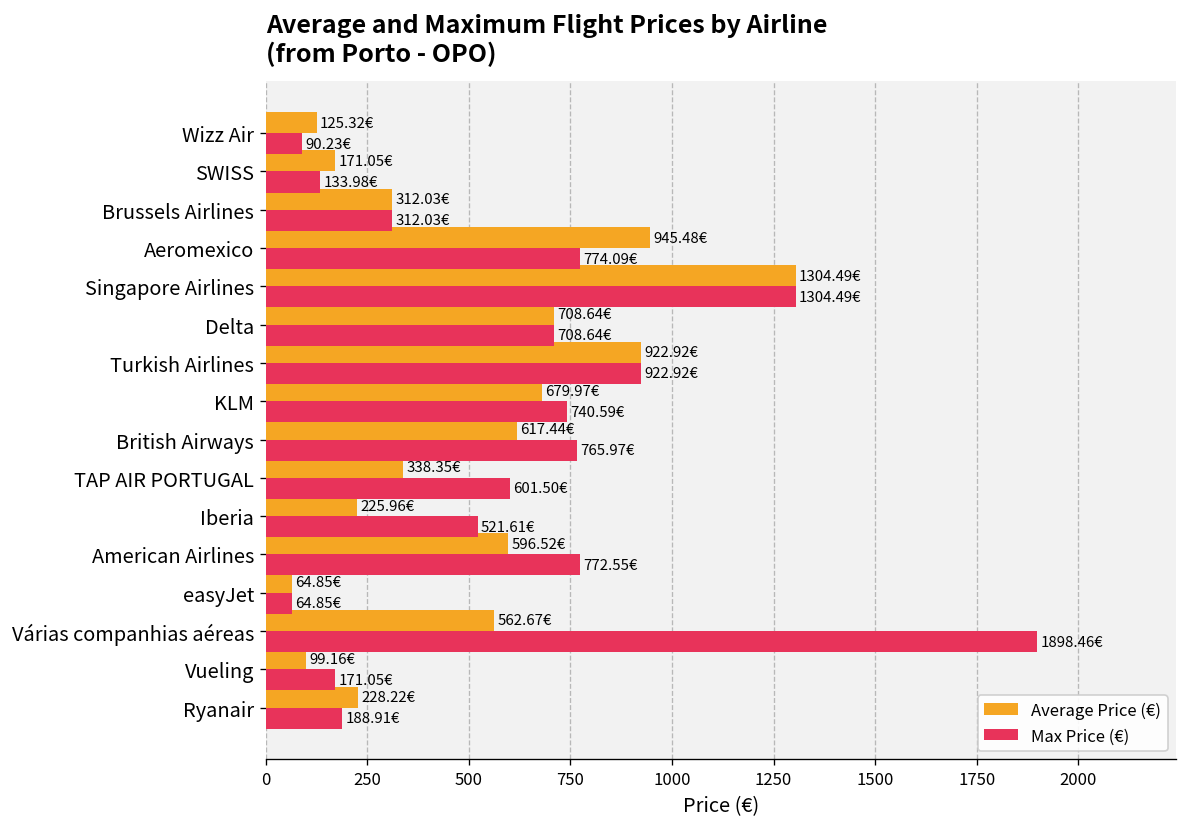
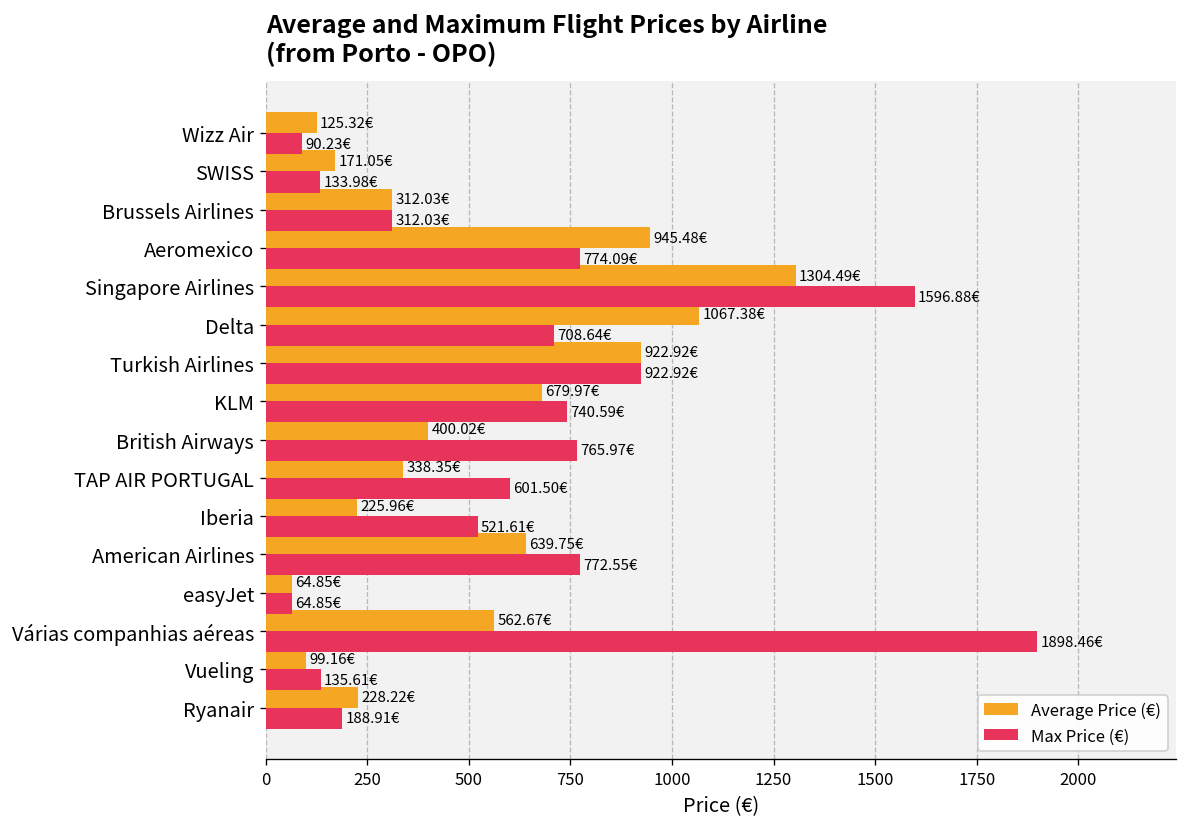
Max Price (€), Singapore Airlines: 1304.49€ -> 1596.88€
Average Price (€), Delta: 708.64€ -> 1067.38€
Average Price (€), British Airways: 617.44€ -> 400.02€
Average Price (€), American Airlines: 596.52€ -> 639.75€
Max Price (€), Vueling: 171.05€ -> 135.61€
